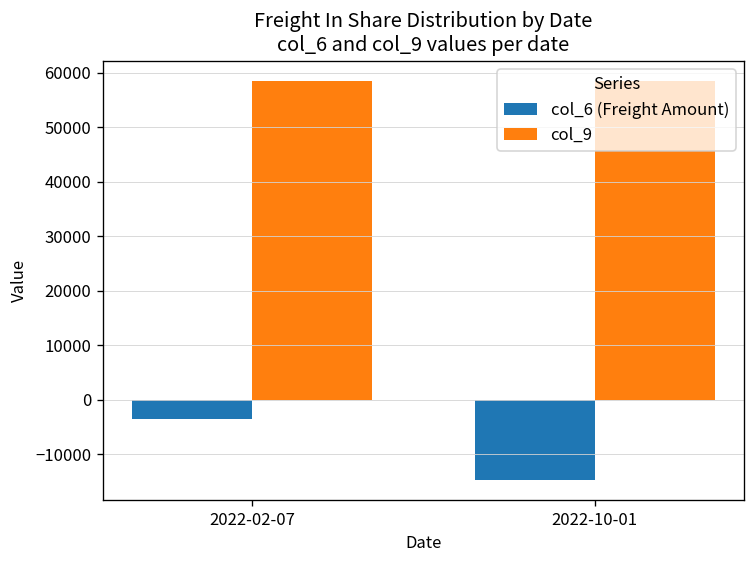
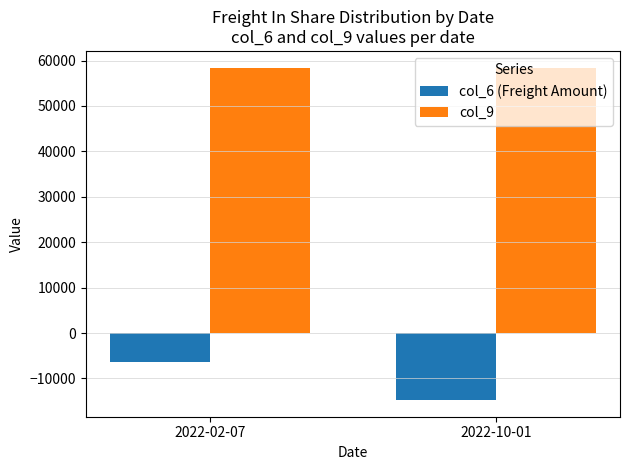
col_6 (Freight Amount), 2022-02-07: -4000 -> -6000
